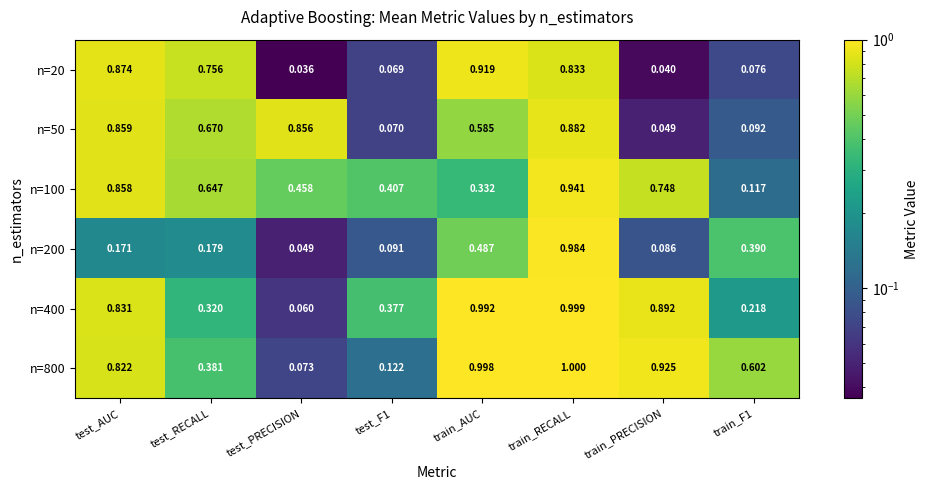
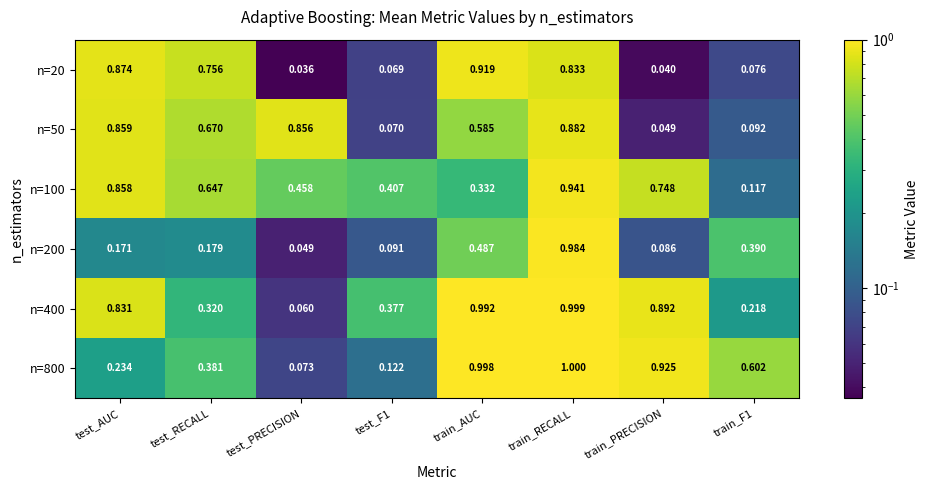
n=800, test_AUC: 0.822 -> 0.234
